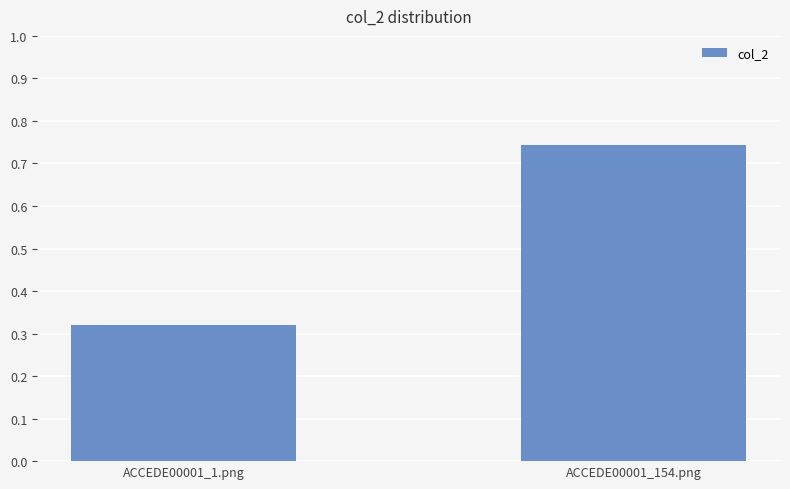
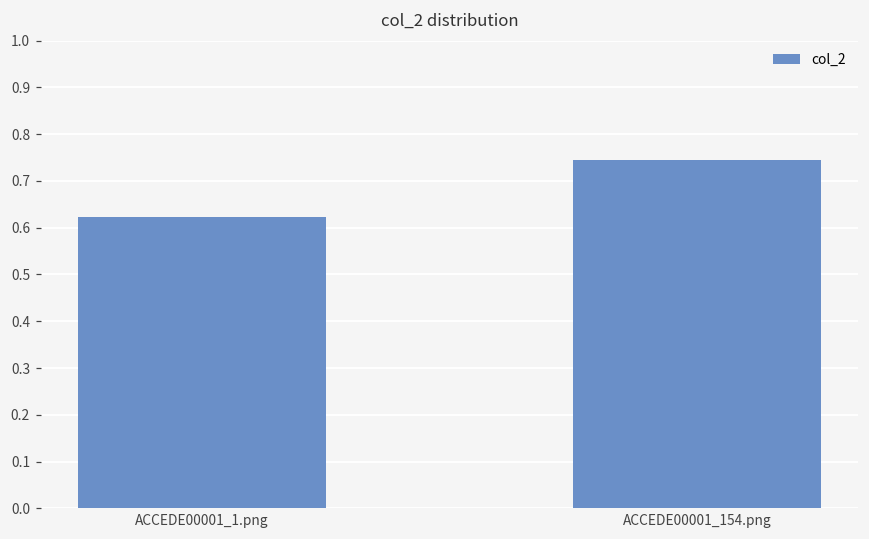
ACCEDE00001_1.png: 0.32 -> 0.62
